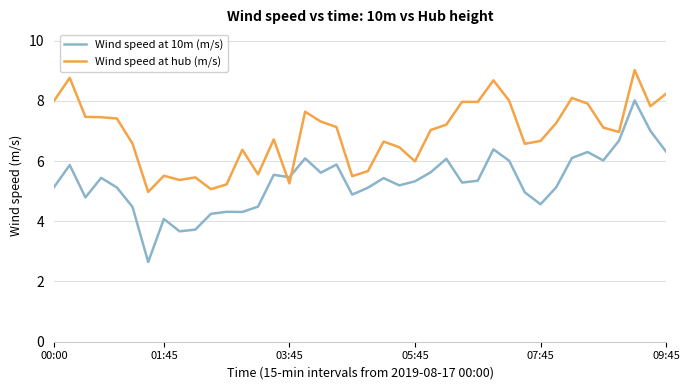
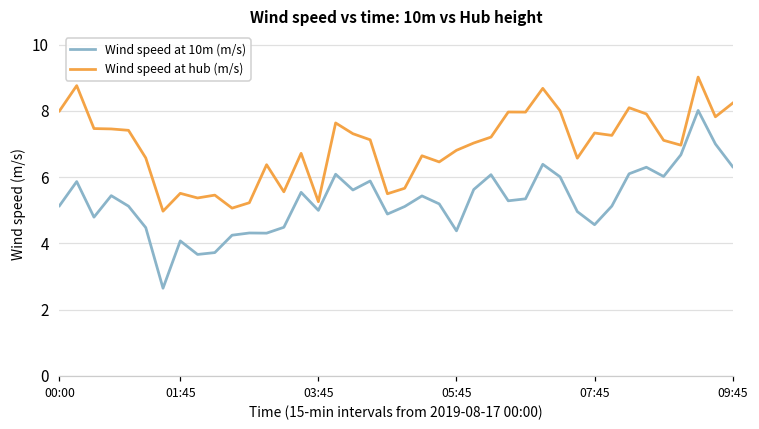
Wind speed at 10m (m/s), 03:45: 5.5 -> 5.0
Wind speed at 10m (m/s), 05:45: 5.3 -> 4.4
Wind speed at hub (m/s), 05:45: 6.0 -> 6.8
Wind speed at hub (m/s), 07:45: 6.7 -> 7.3
